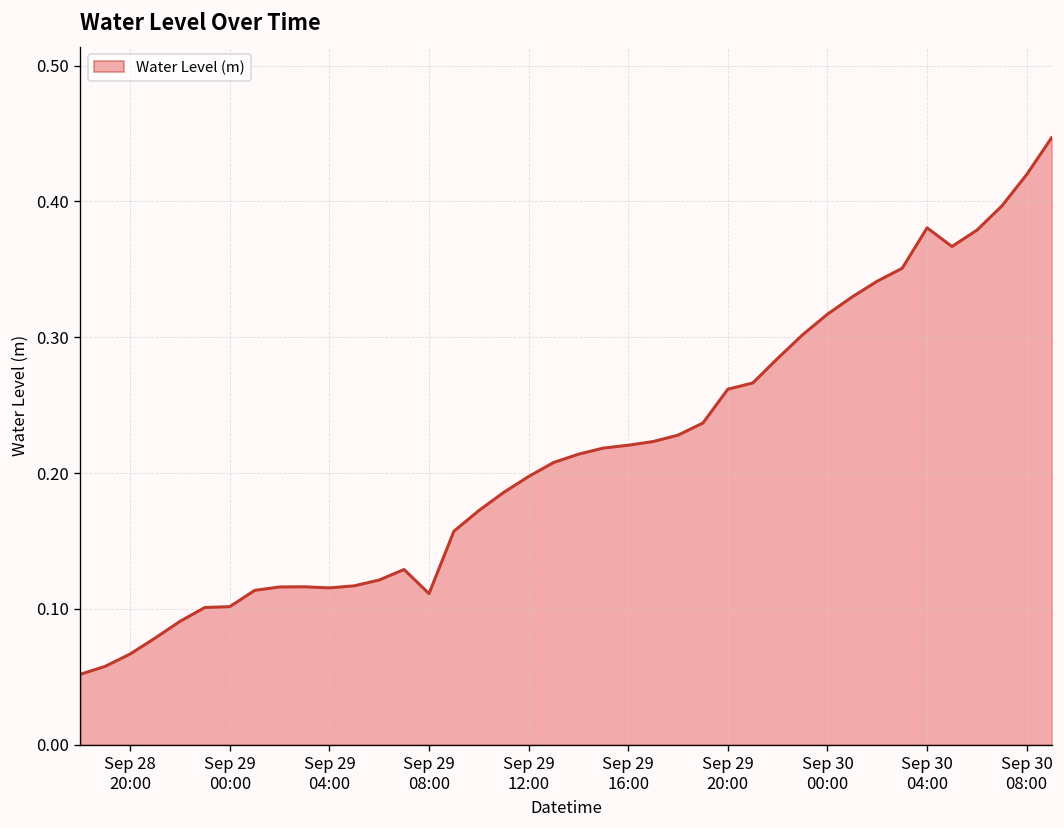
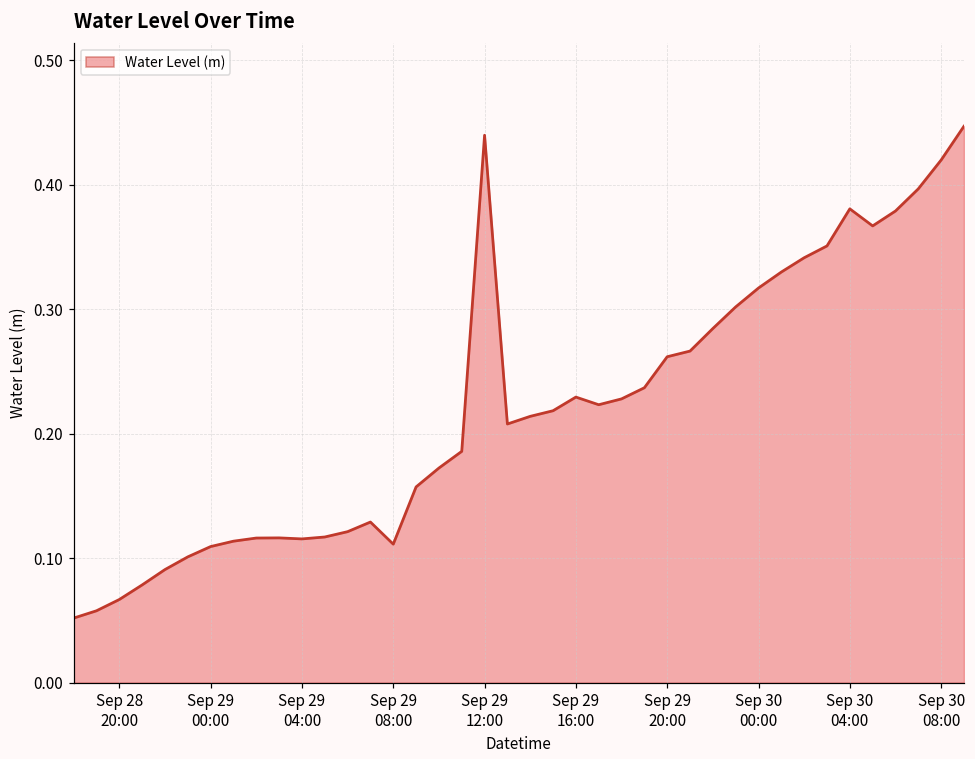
Sep 29 00:00: 0.102 -> 0.109
Sep 29 12:00: 0.197 -> 0.440
Sep 29 16:00: 0.220 -> 0.229
